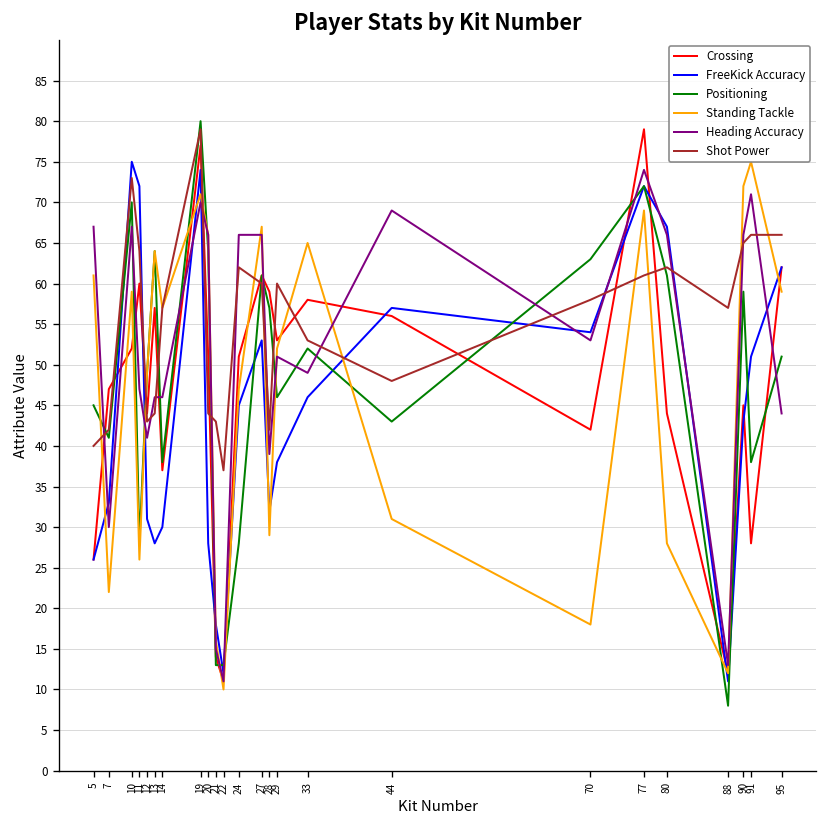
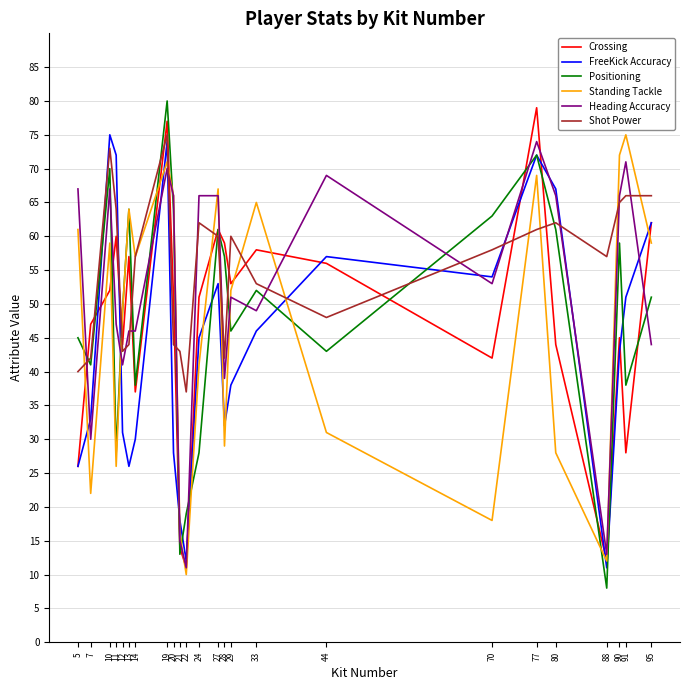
FreeKick Accuracy, 13: 28 -> 26
Shot Power, 19: 79 -> 75
Positioning, 22: 13 -> 19
Standing Tackle, 24: 47 -> 41
